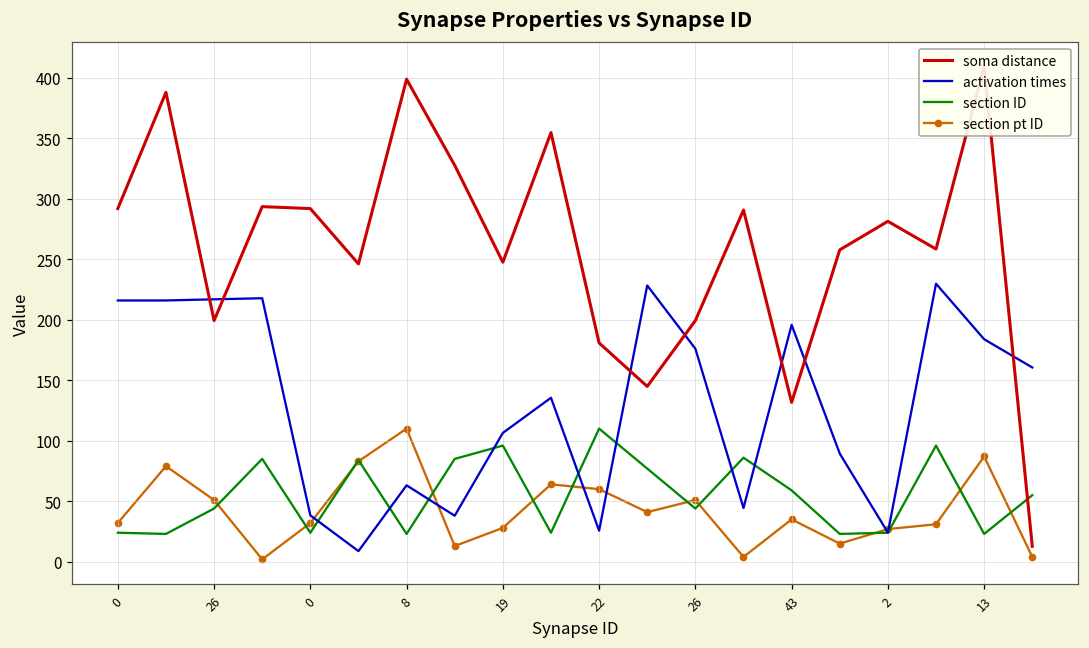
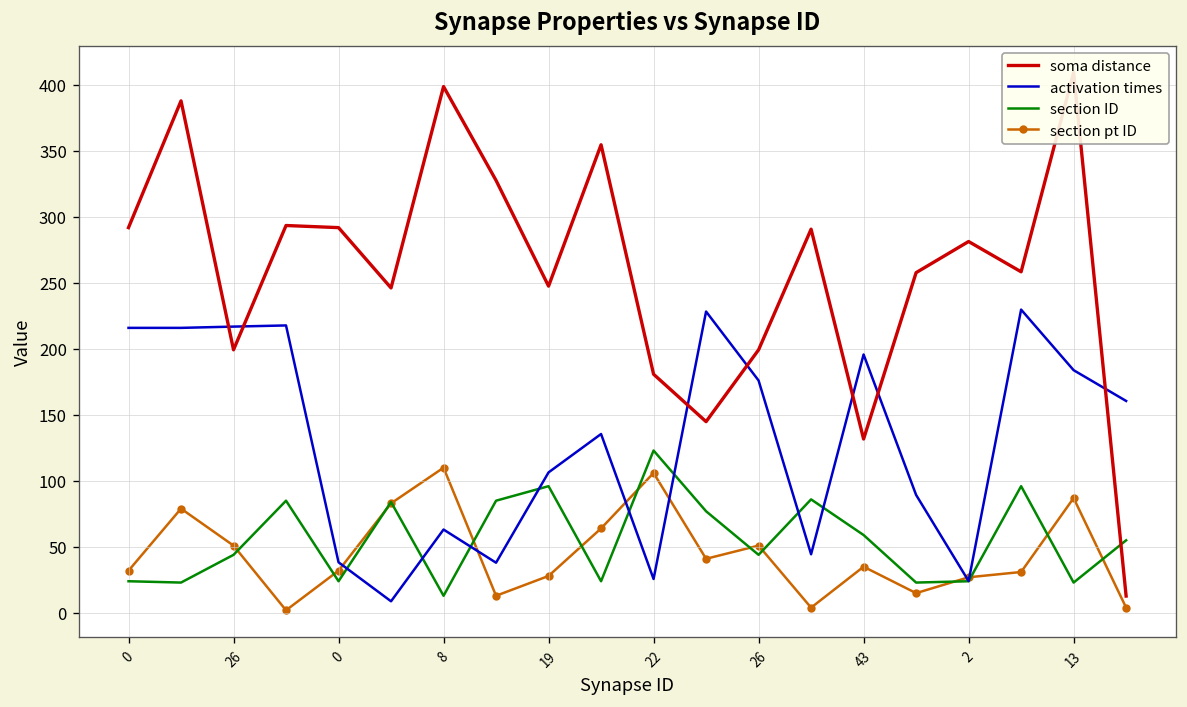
section ID, 8: 23 -> 13
section ID, 22: 110 -> 123
section pt ID, 22: 60 -> 106
